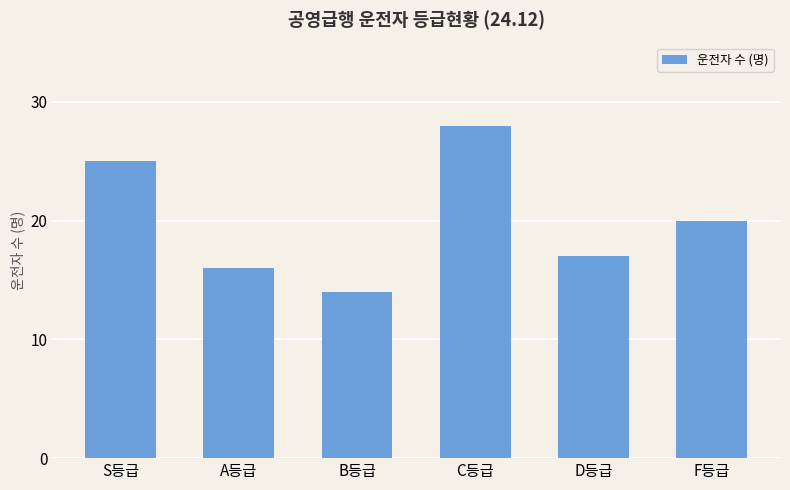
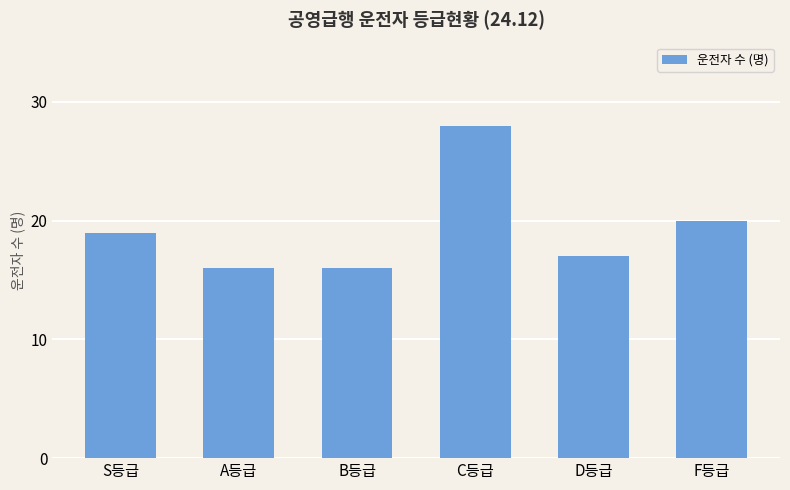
S등급: 25 -> 19
B등급: 14 -> 16
